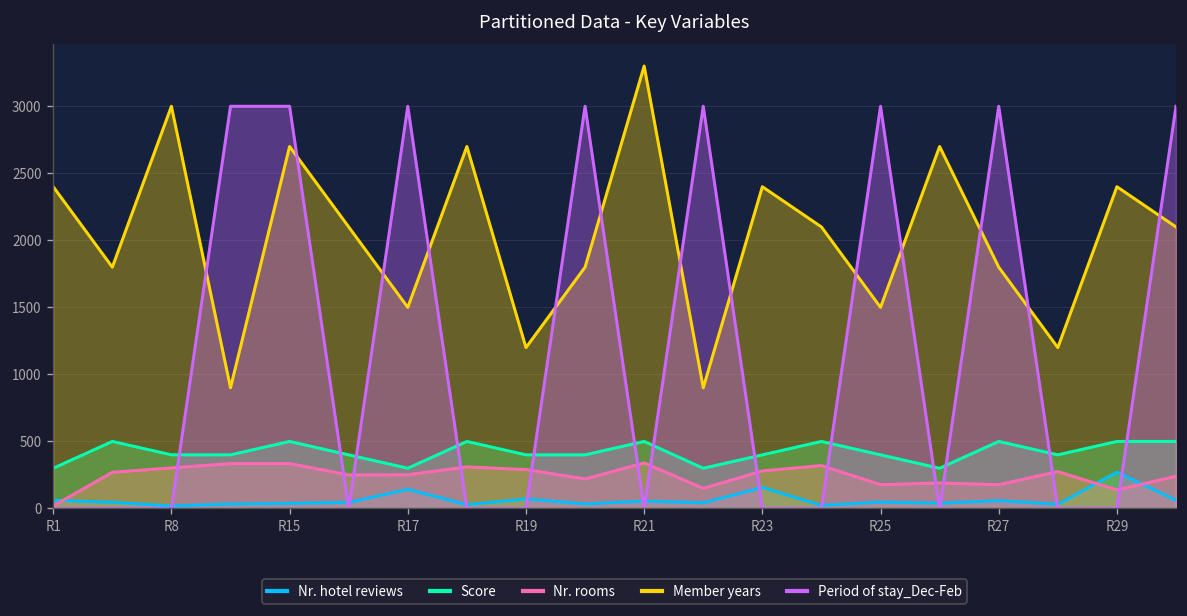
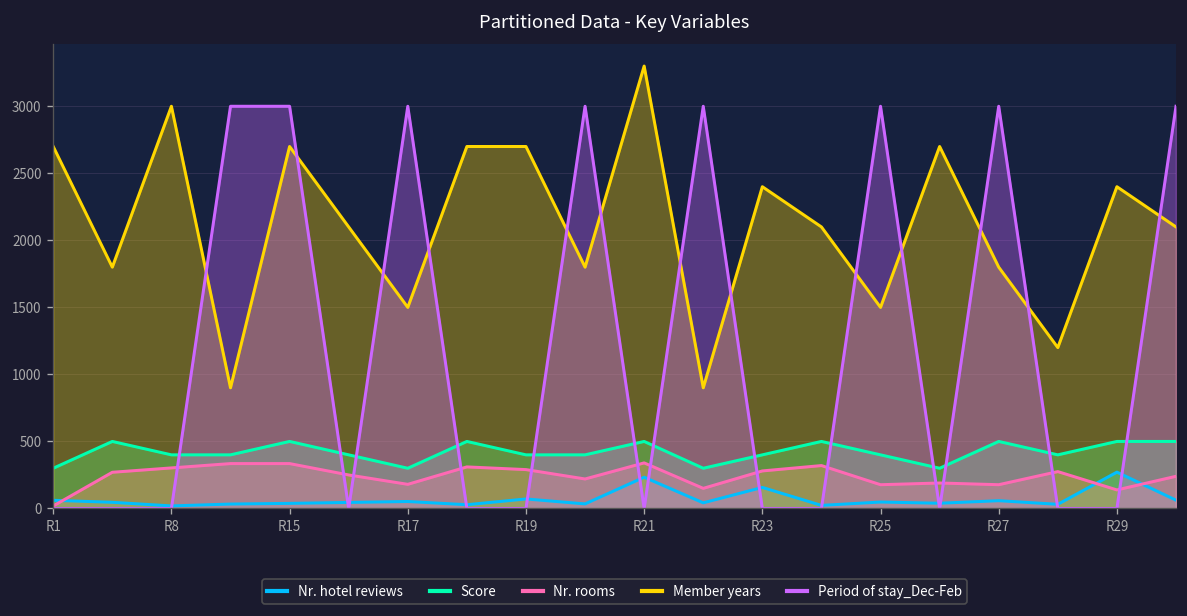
Member years, R1: 2400 -> 2700
Nr. hotel reviews, R17: 140 -> 50
Nr. rooms, R17: 250 -> 180
Member years, R19: 1200 -> 2700
Nr. hotel reviews, R21: 60 -> 230
